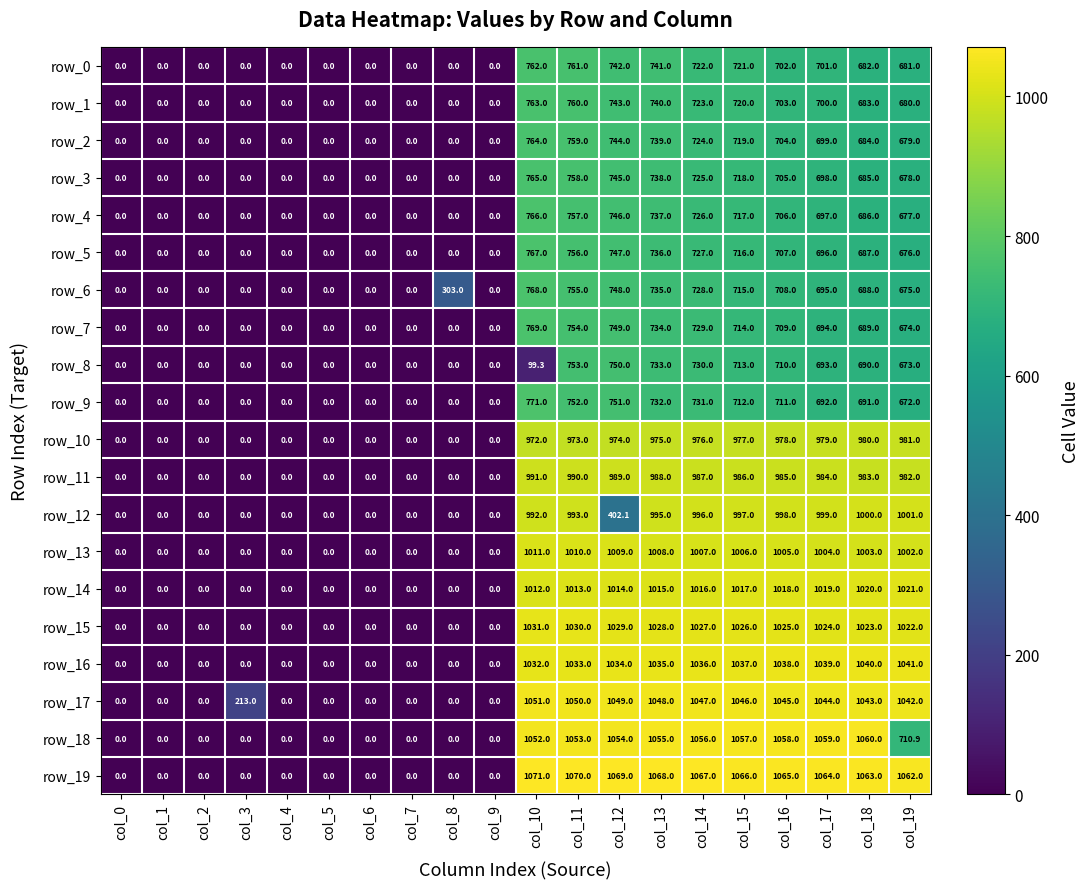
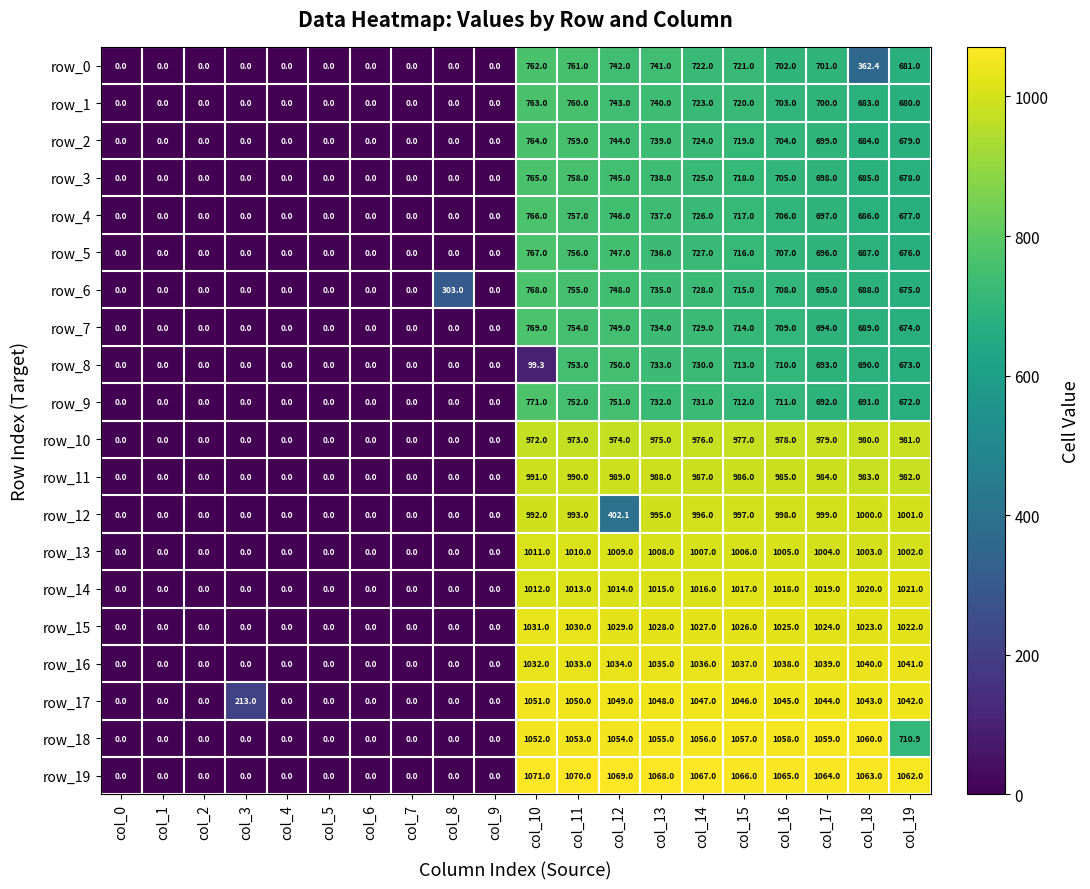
row_0, col_18: 682.0 -> 362.4
